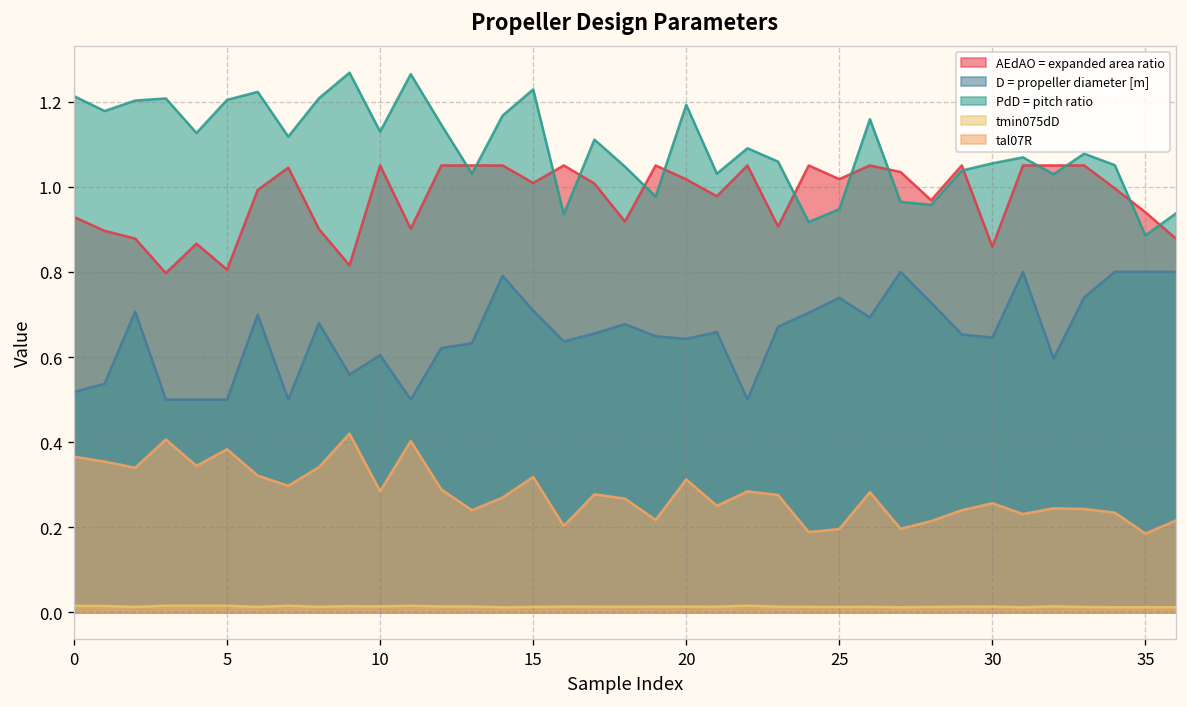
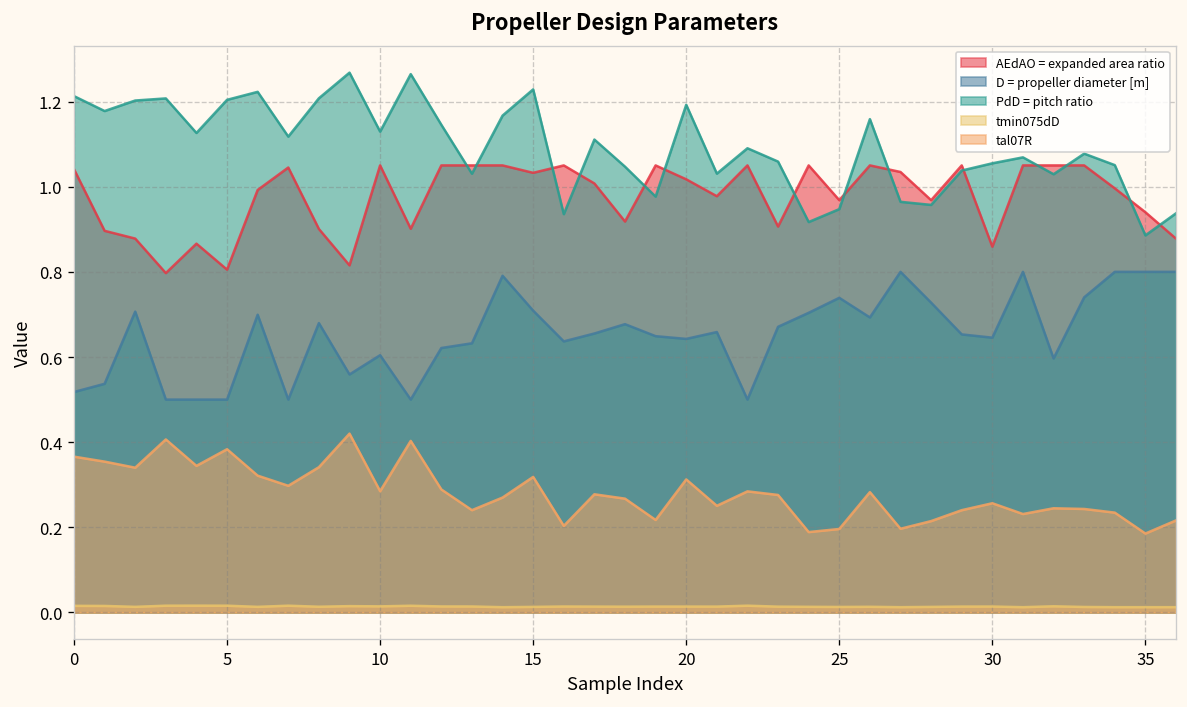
AEdAO = expanded area ratio, 0: 0.93 -> 1.04
AEdAO = expanded area ratio, 15: 1.01 -> 1.03
AEdAO = expanded area ratio, 25: 1.02 -> 0.97
